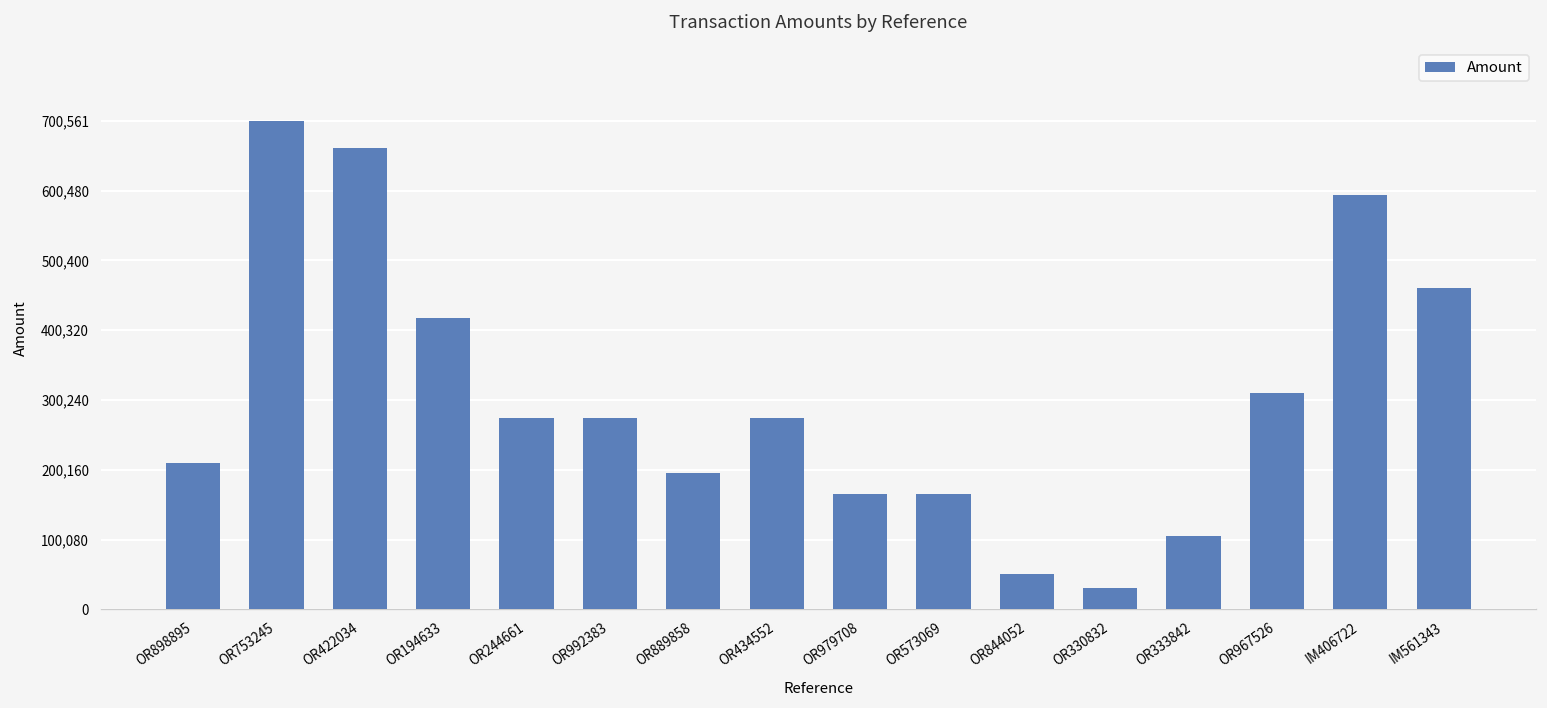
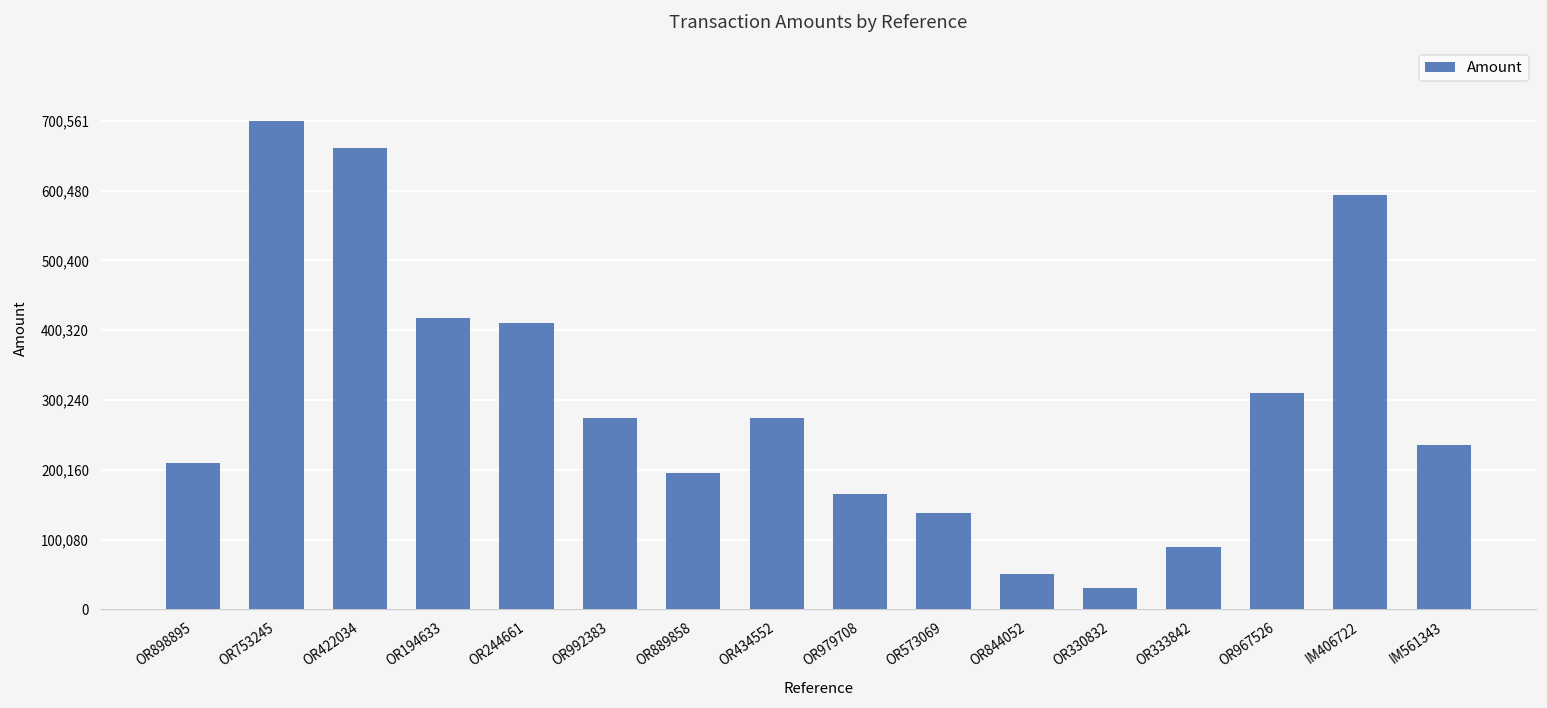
OR244661: 280,000 -> 410,000
OR573069: 170,000 -> 140,000
OR333842: 110,000 -> 90,000
IM561343: 460,000 -> 240,000
